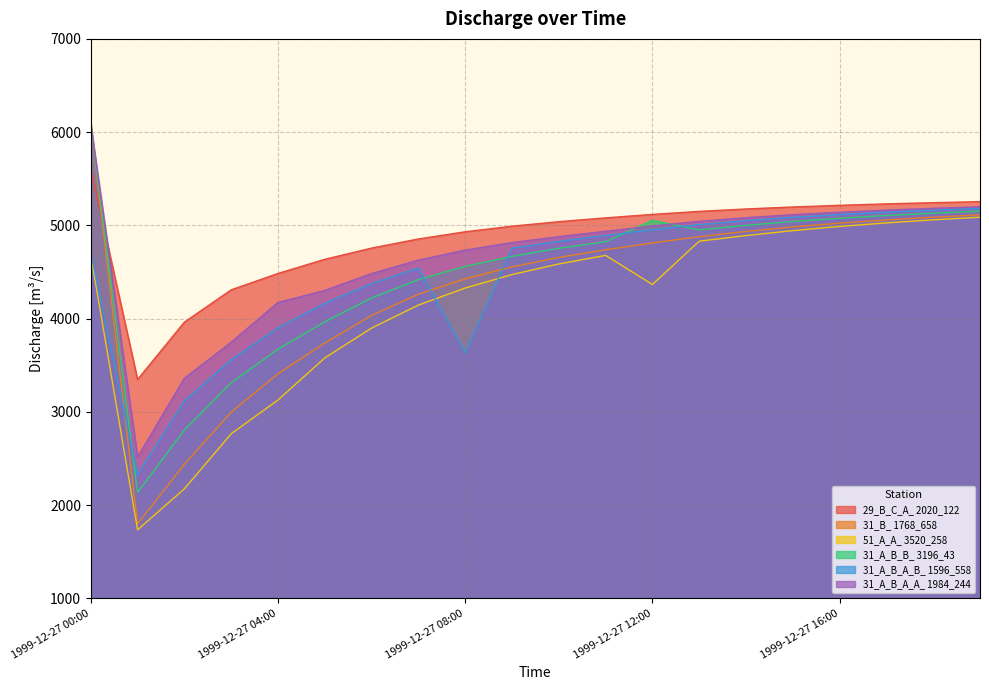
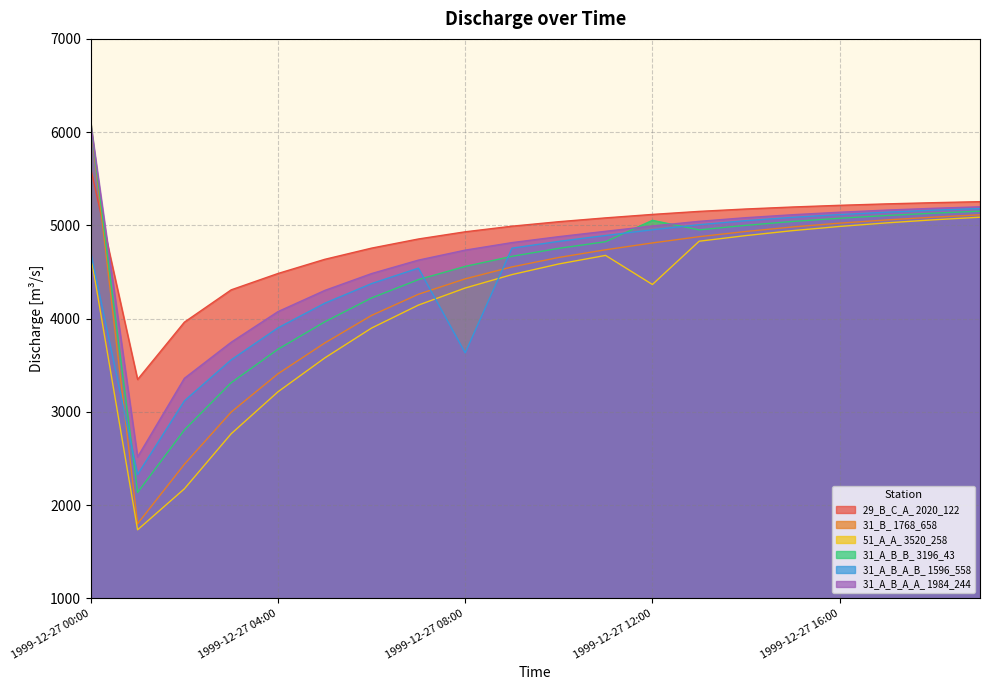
51_A_A_ 3520_258, 1999-12-27 04:00: 3100 -> 3200
31_A_B_A_A_ 1984_244, 1999-12-27 04:00: 4200 -> 4100
